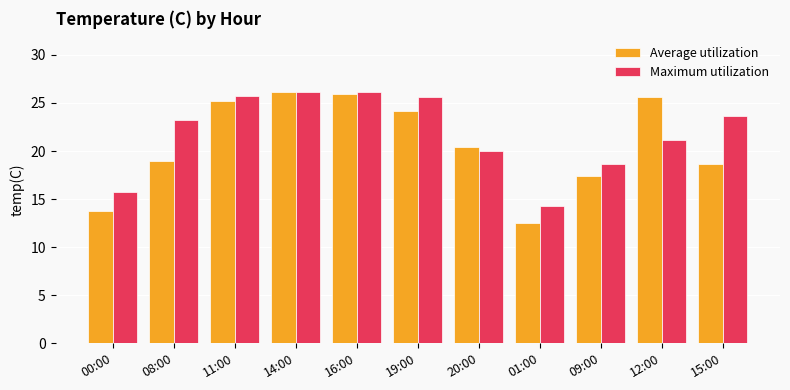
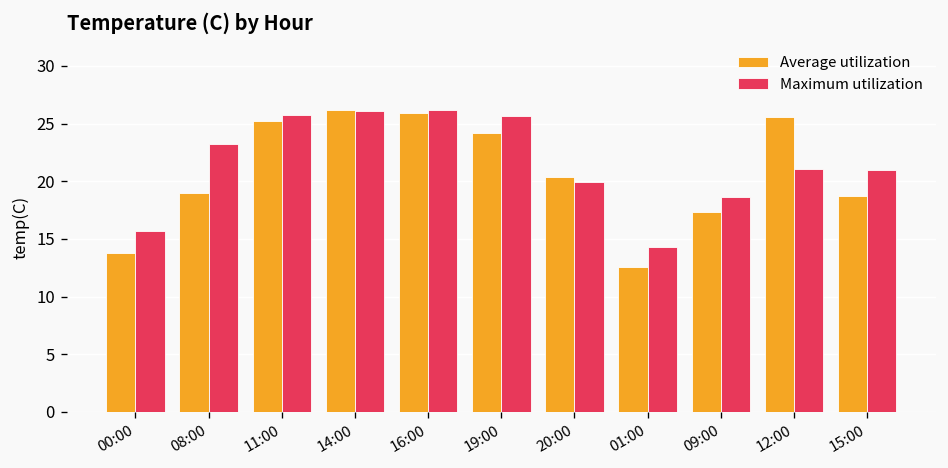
Maximum utilization, 15:00: 24 -> 21
